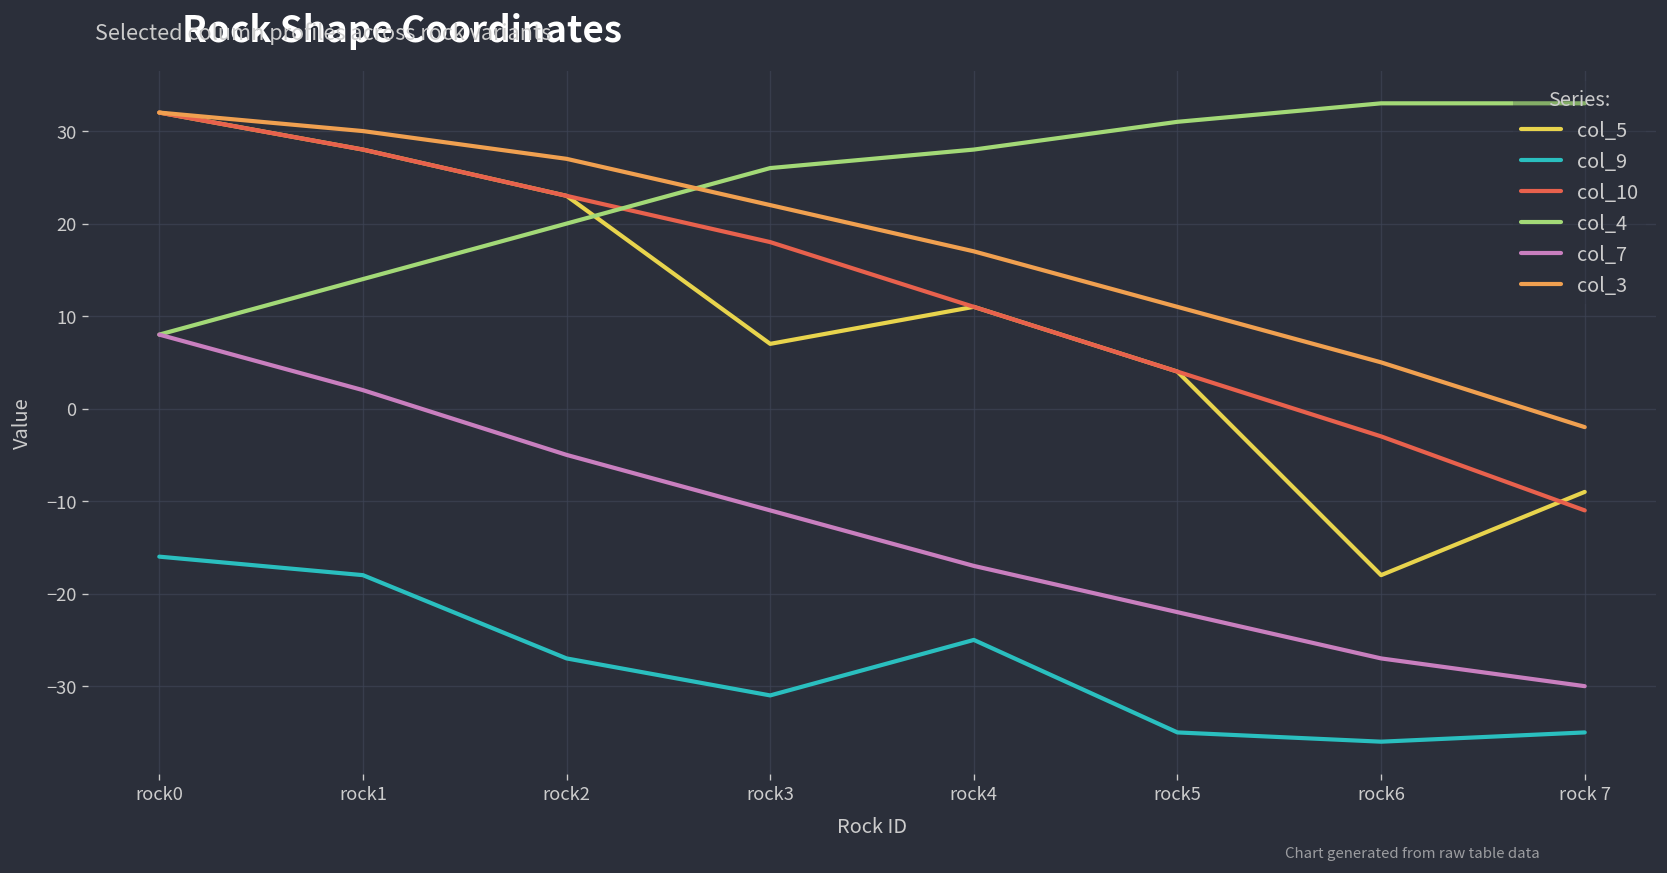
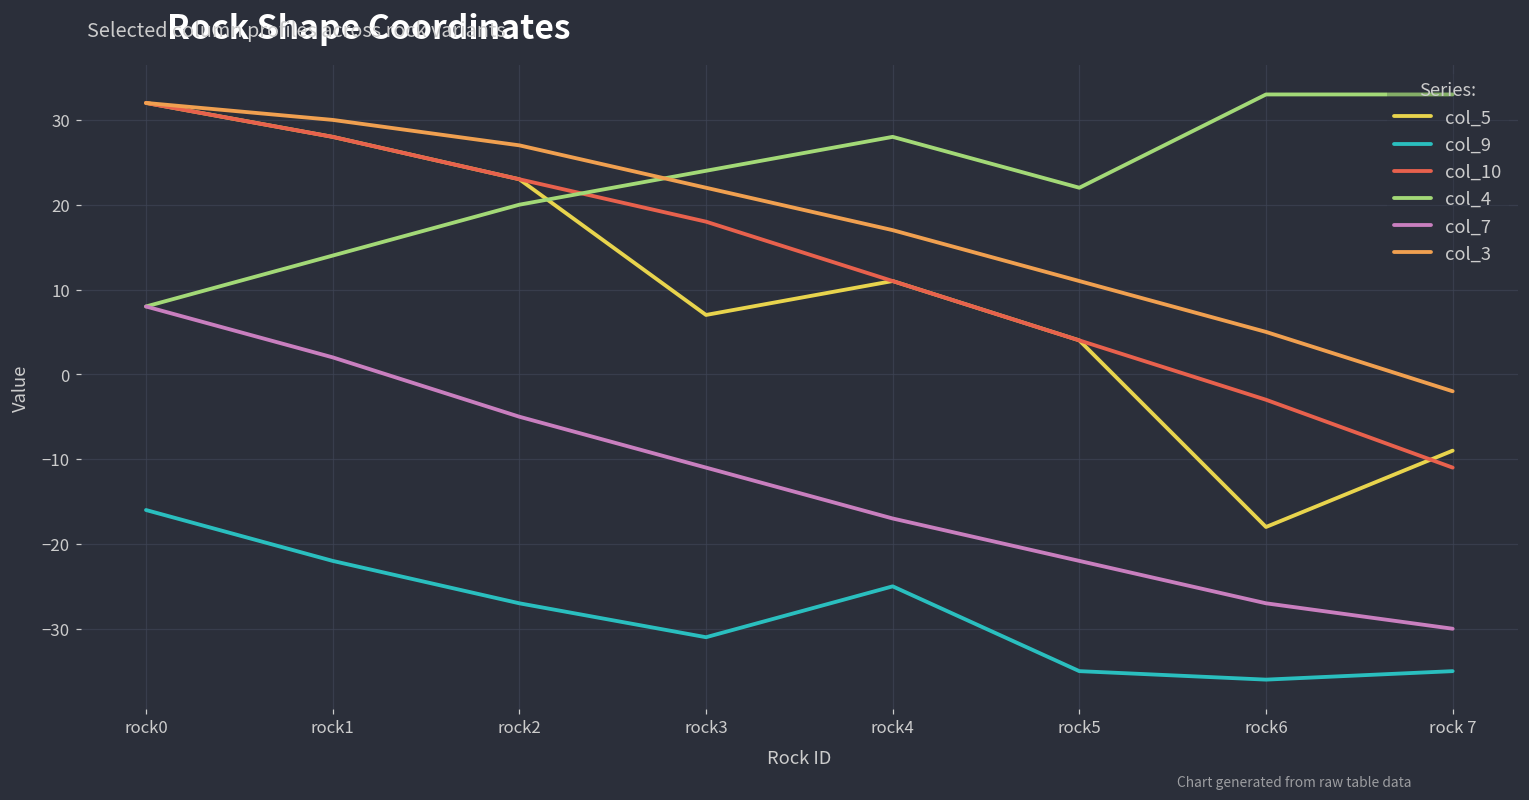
col_9, rock1: -18 -> -22
col_4, rock3: 26 -> 24
col_4, rock5: 31 -> 22
